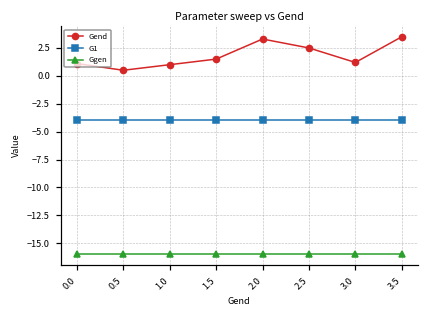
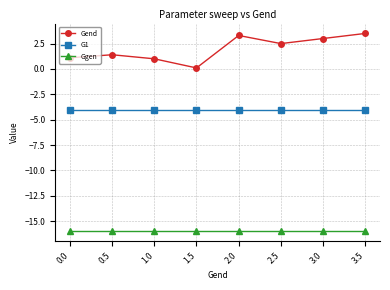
Gend, 0.5: 0.5 -> 1.4
Gend, 1.5: 1.5 -> 0.1
Gend, 3.0: 1.2 -> 3.0
